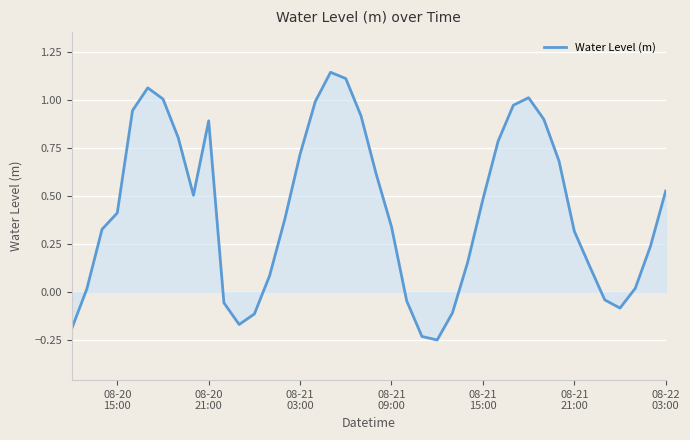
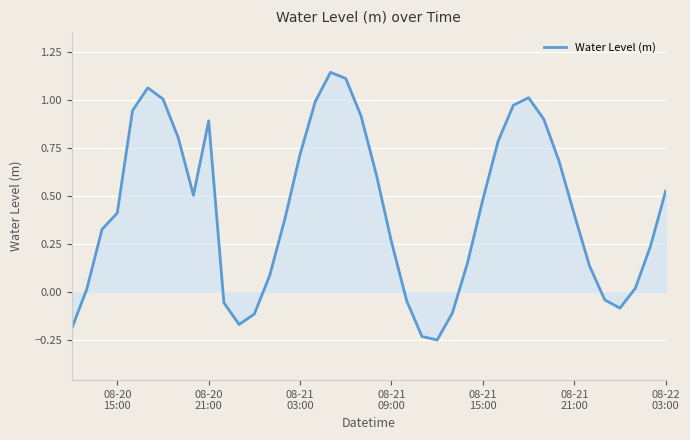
Water Level (m), 08-21 09:00: 0.34 -> 0.26
Water Level (m), 08-21 21:00: 0.32 -> 0.40
